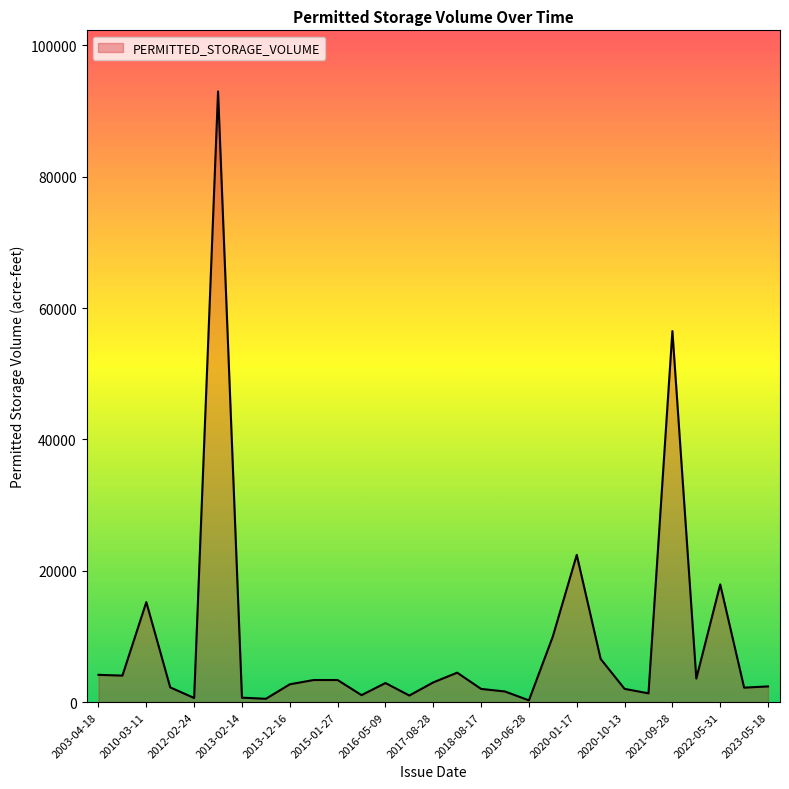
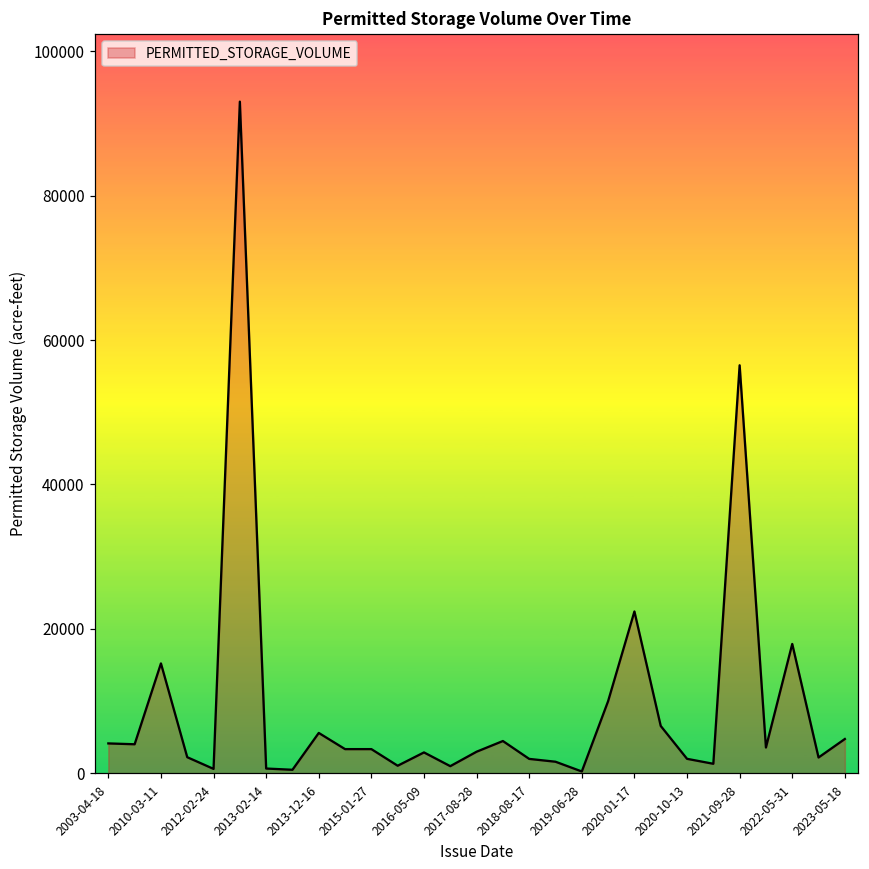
2013-12-16: 3000 -> 6000
2023-05-18: 2000 -> 5000
